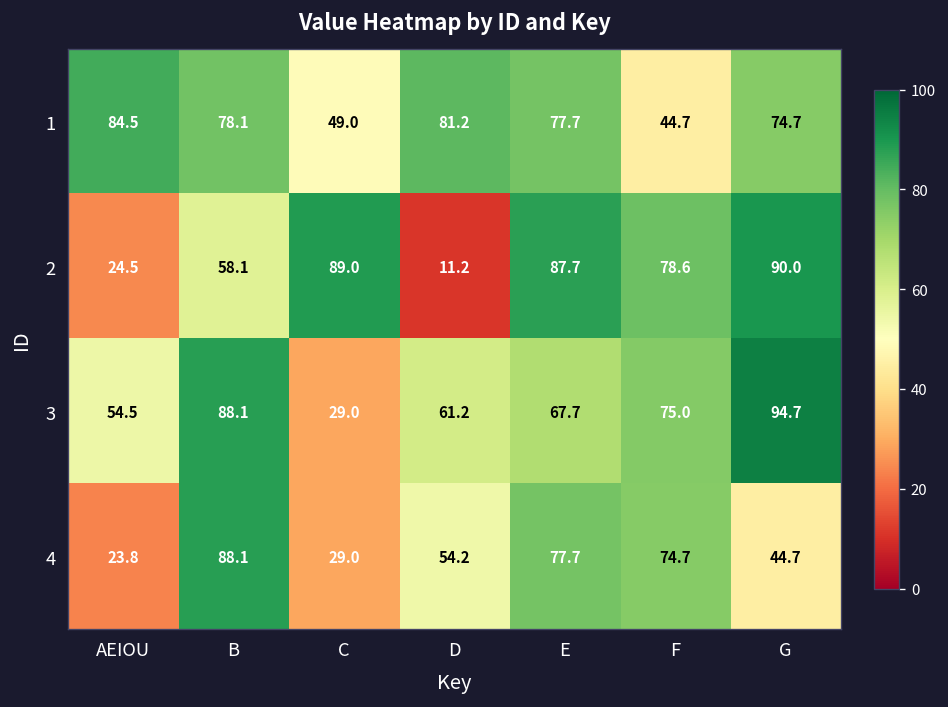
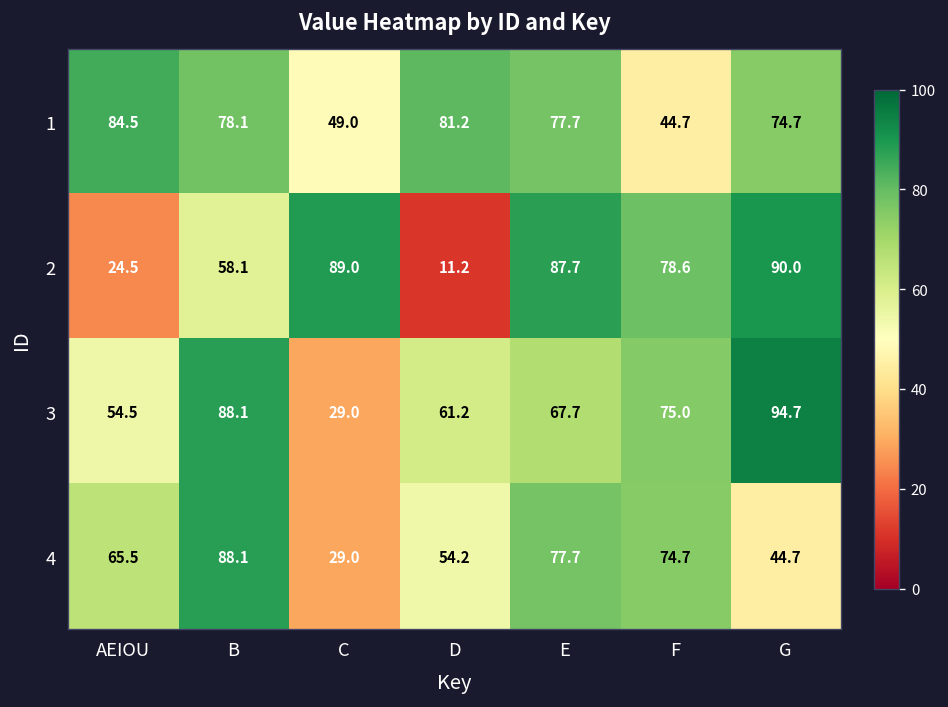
4, AEIOU: 23.8 -> 65.5
